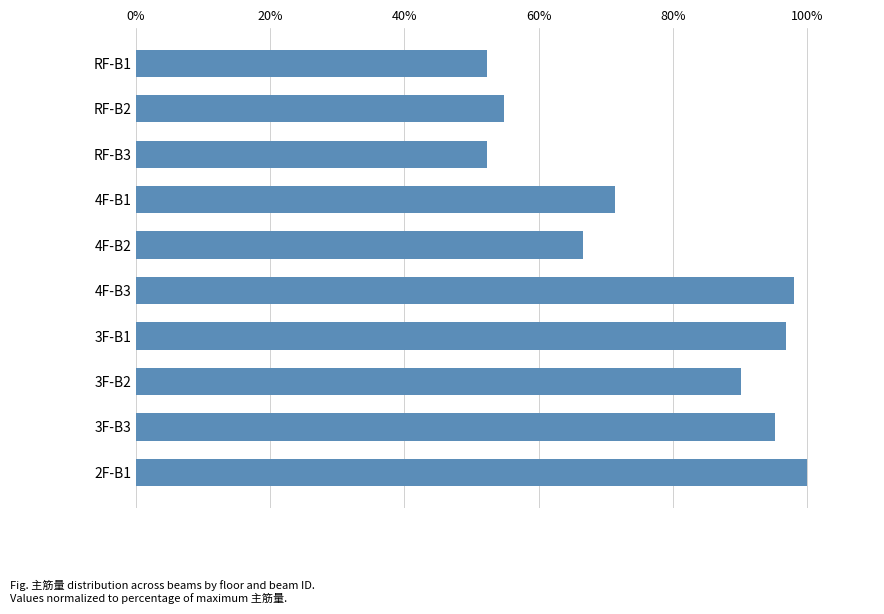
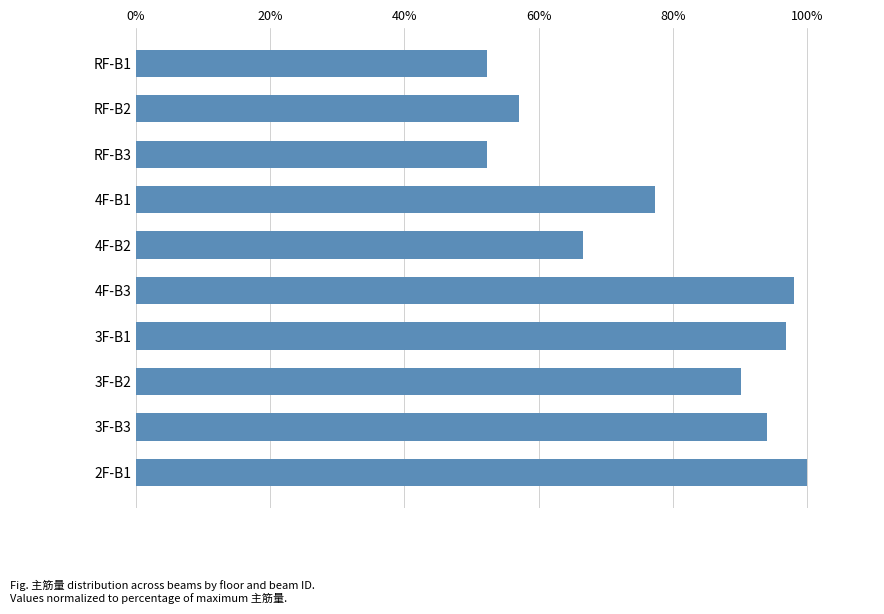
RF-B2: 55% -> 57%
4F-B1: 71% -> 77%
3F-B3: 95% -> 94%
